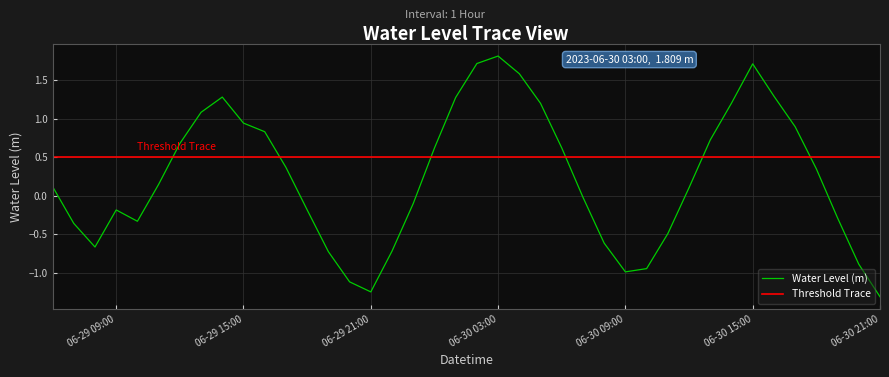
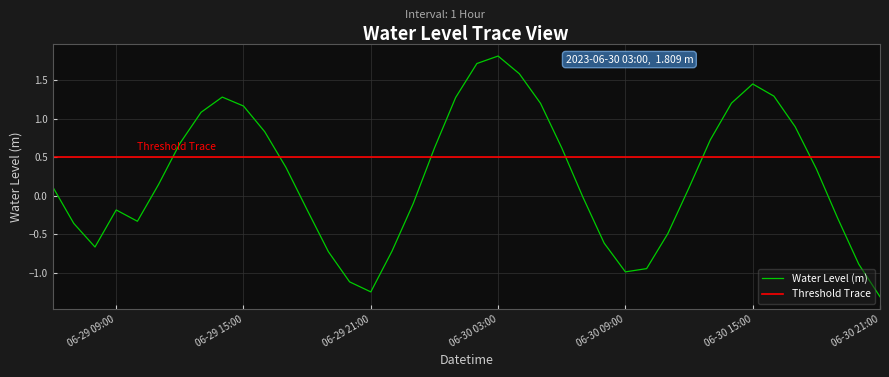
06-29 15:00: 0.9 -> 1.2
06-30 15:00: 1.7 -> 1.4
